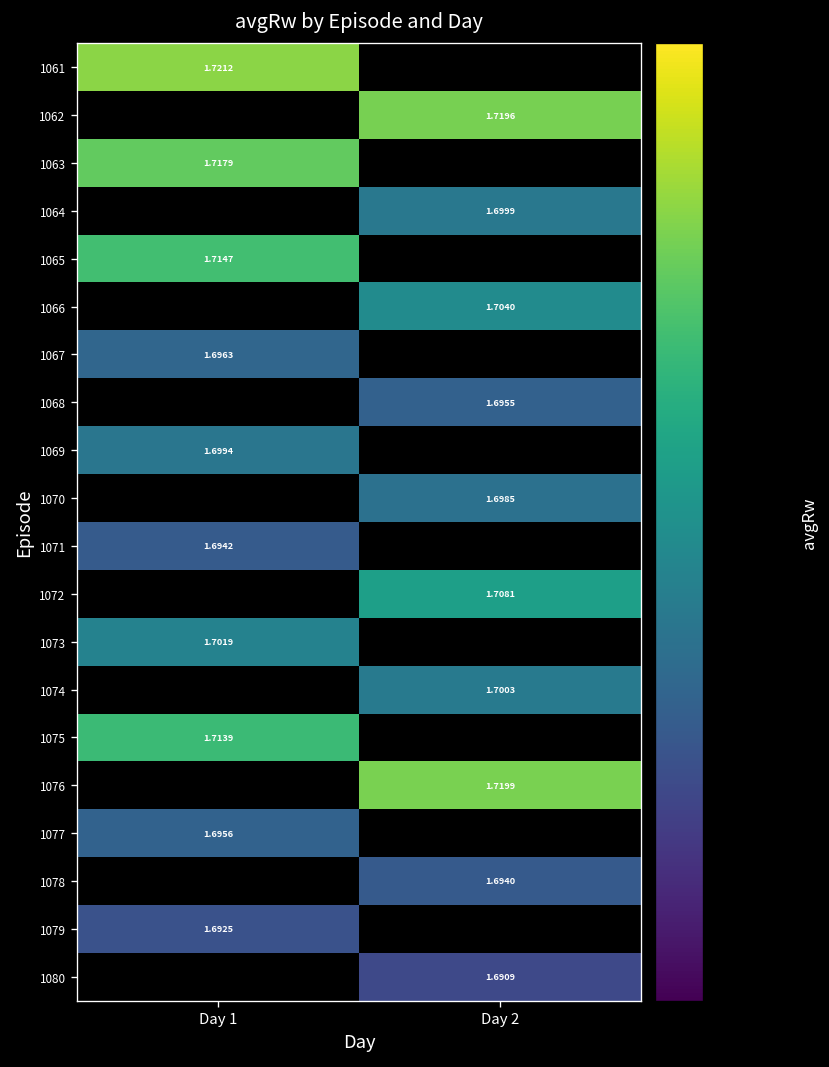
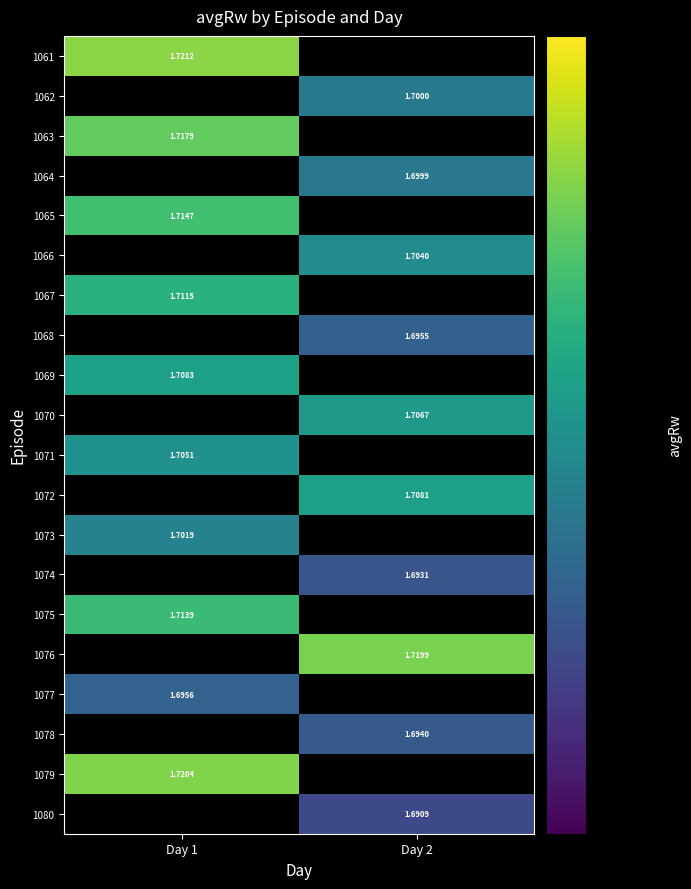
1062, Day 2: 1.7196 -> 1.7000
1067, Day 1: 1.6963 -> 1.7115
1069, Day 1: 1.6994 -> 1.7083
1070, Day 2: 1.6985 -> 1.7067
1071, Day 1: 1.6942 -> 1.7051
1074, Day 2: 1.7003 -> 1.6931
1079, Day 1: 1.6925 -> 1.7204
